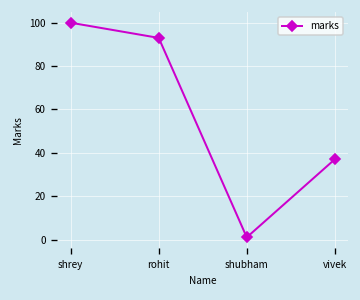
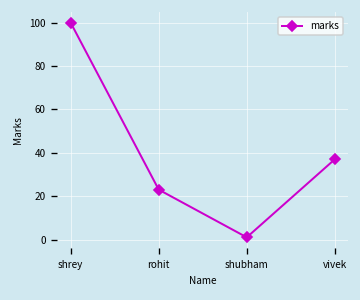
rohit: 93 -> 23
